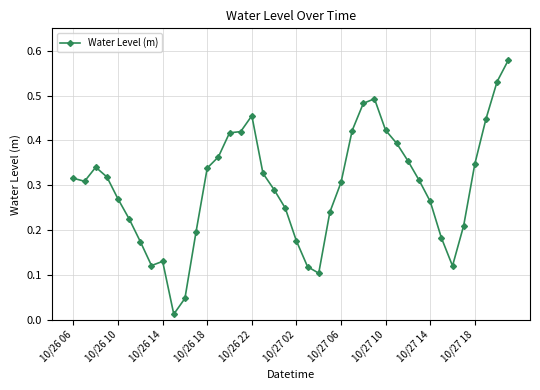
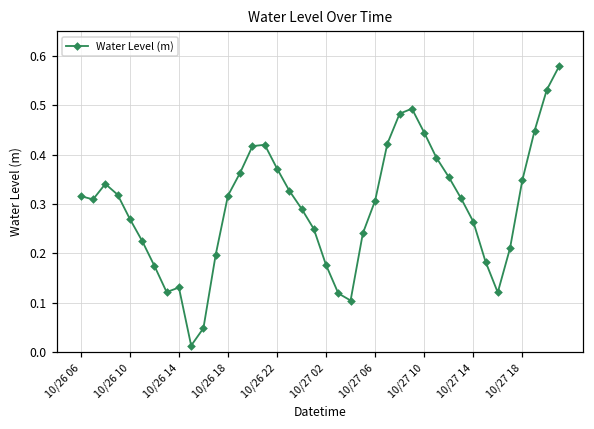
10/26 18: 0.34 -> 0.32
10/26 22: 0.46 -> 0.37
10/27 10: 0.42 -> 0.44
